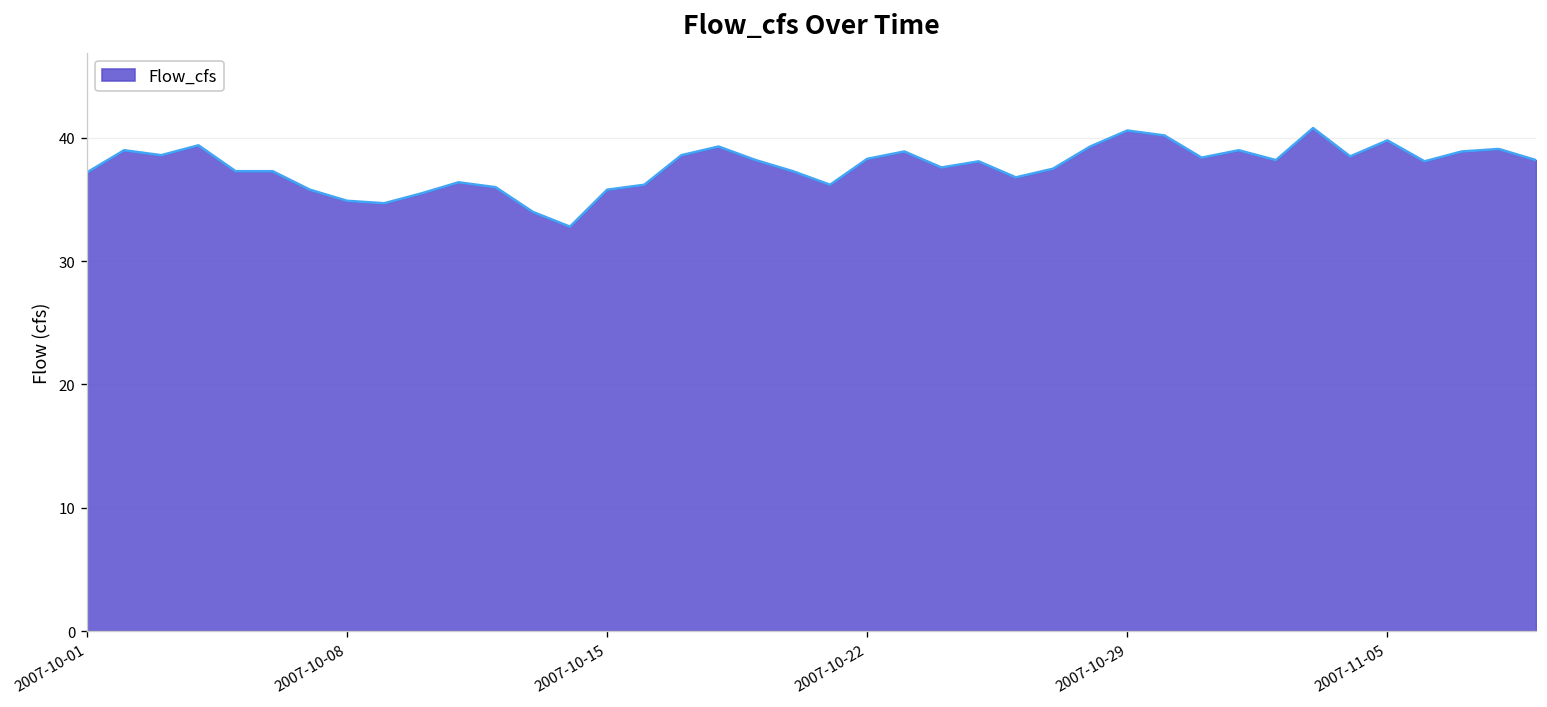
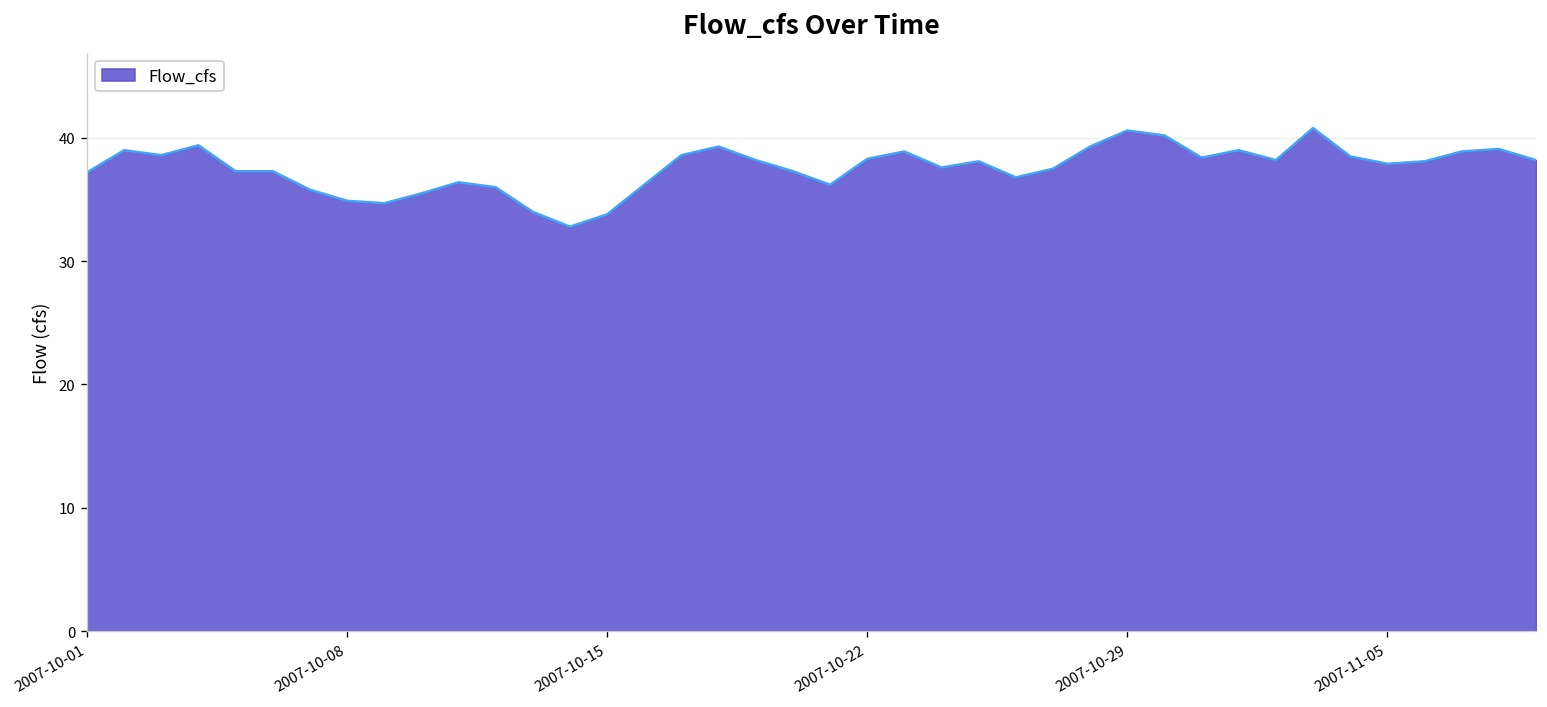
2007-10-15: 35.8 -> 33.8
2007-11-05: 39.8 -> 37.9
